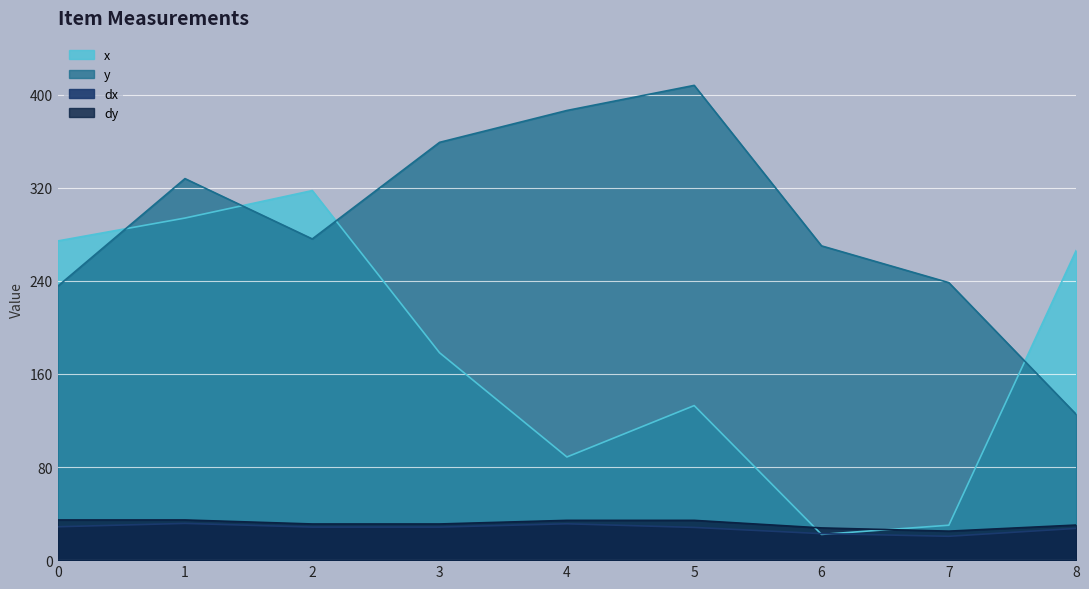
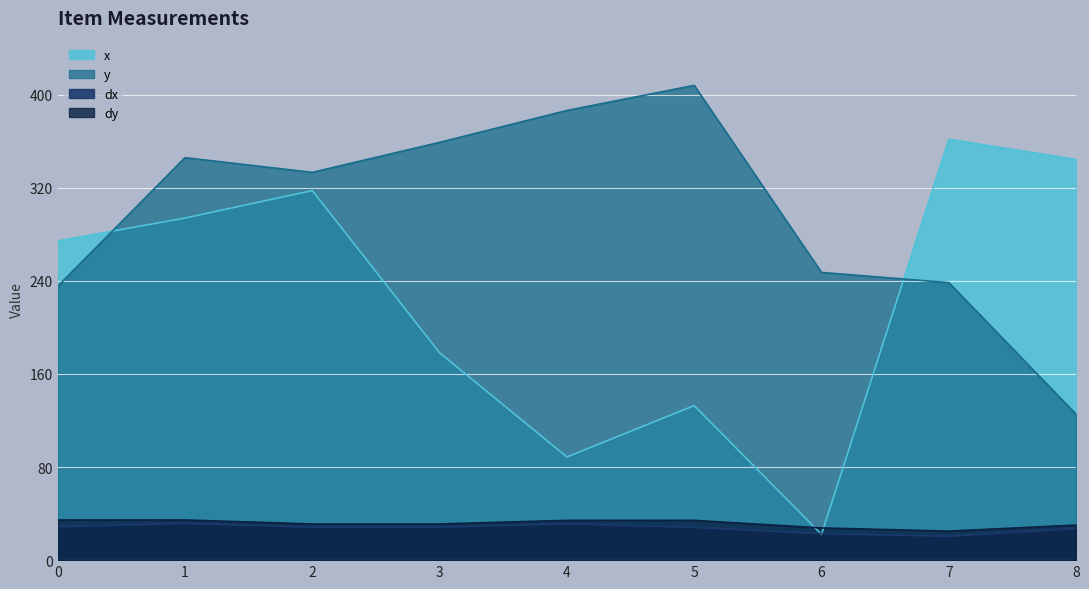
y, 1: 328 -> 346
y, 2: 276 -> 333
y, 6: 270 -> 247
x, 7: 30 -> 362
x, 8: 266 -> 344
